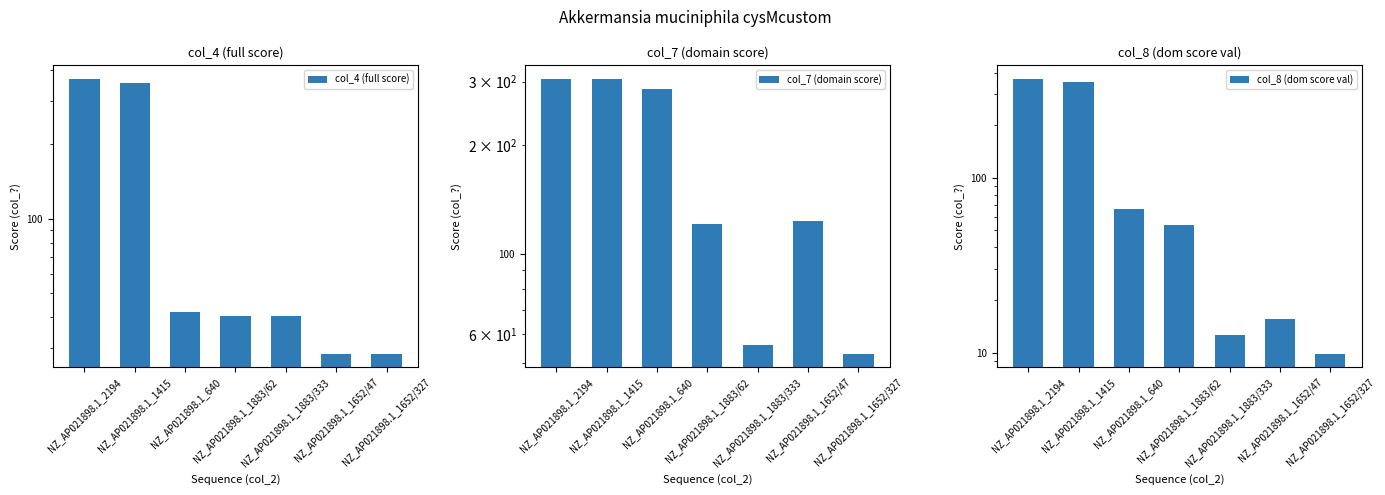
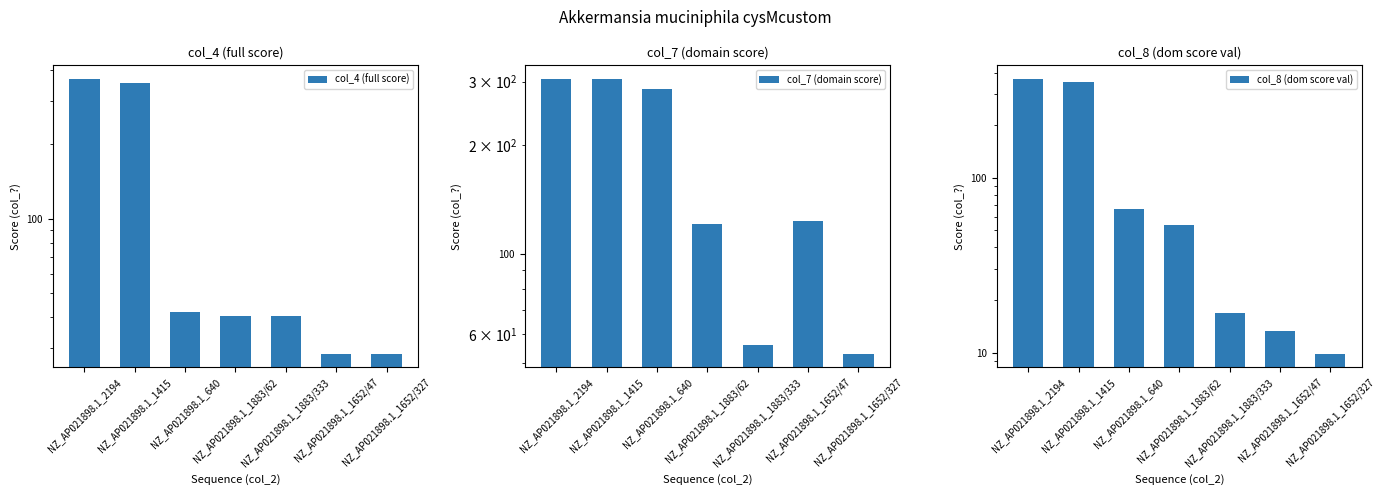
col_8 (dom score val), NZ_AP021898.1_1883/333: 13 -> 17
col_8 (dom score val), NZ_AP021898.1_1652/47: 16 -> 13
